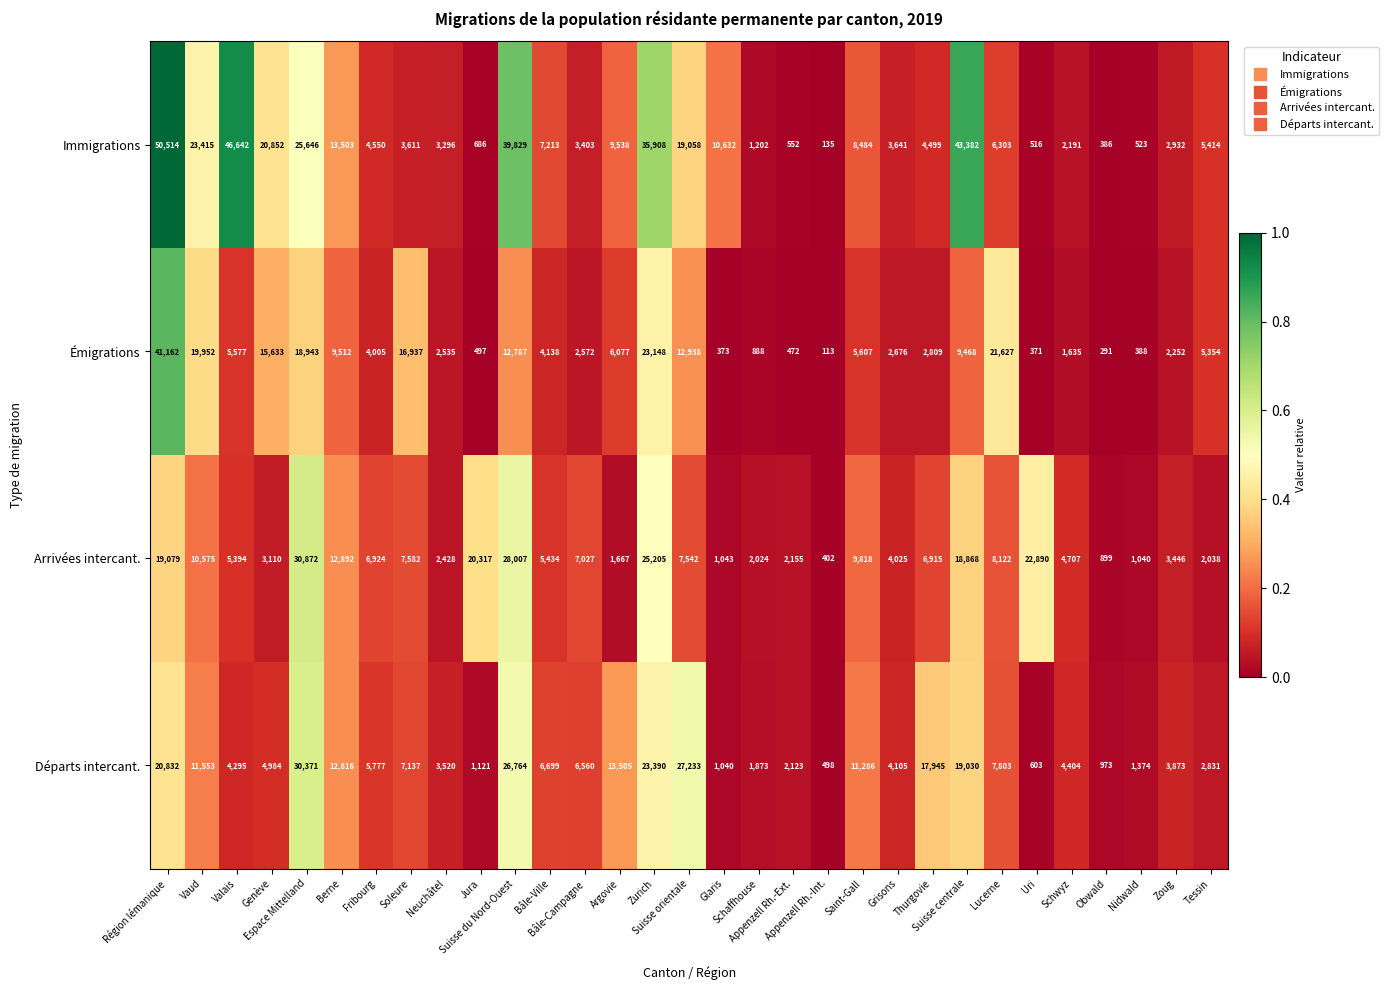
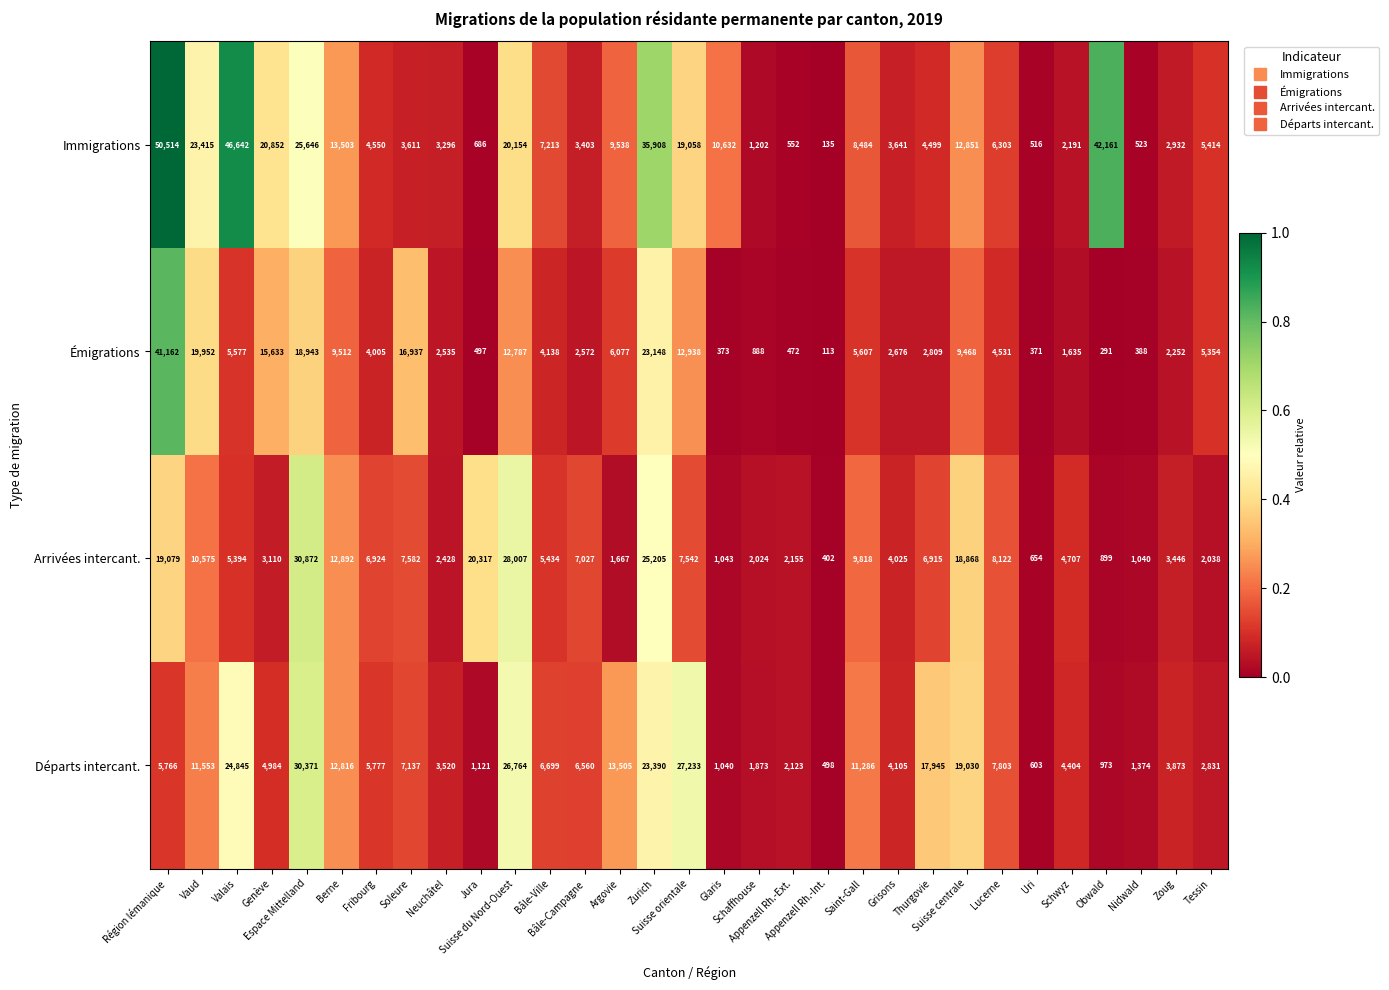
Immigrations, Suisse du Nord-Ouest: 39,829 -> 20,154
Immigrations, Suisse centrale: 43,382 -> 12,851
Immigrations, Obwald: 386 -> 42,161
Émigrations, Lucerne: 21,627 -> 4,531
Arrivées intercant., Uri: 22,890 -> 654
Départs intercant., Région lémanique: 20,832 -> 5,766
Départs intercant., Valais: 4,295 -> 24,845
